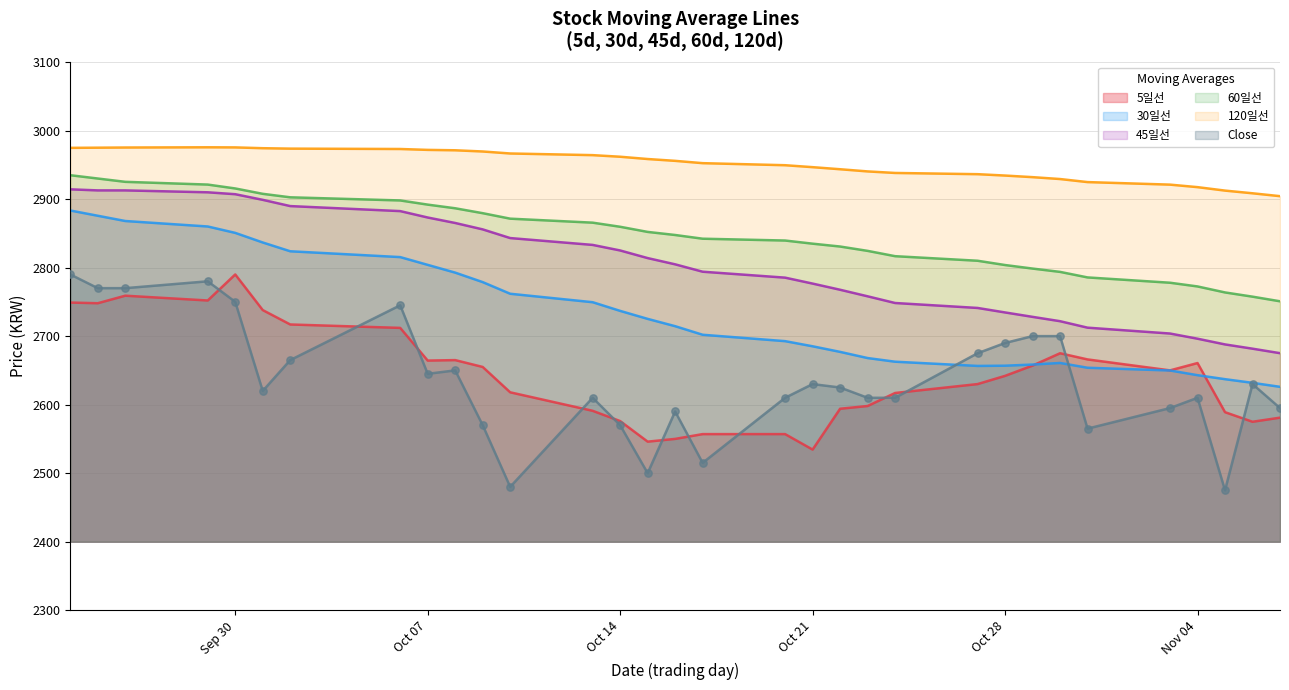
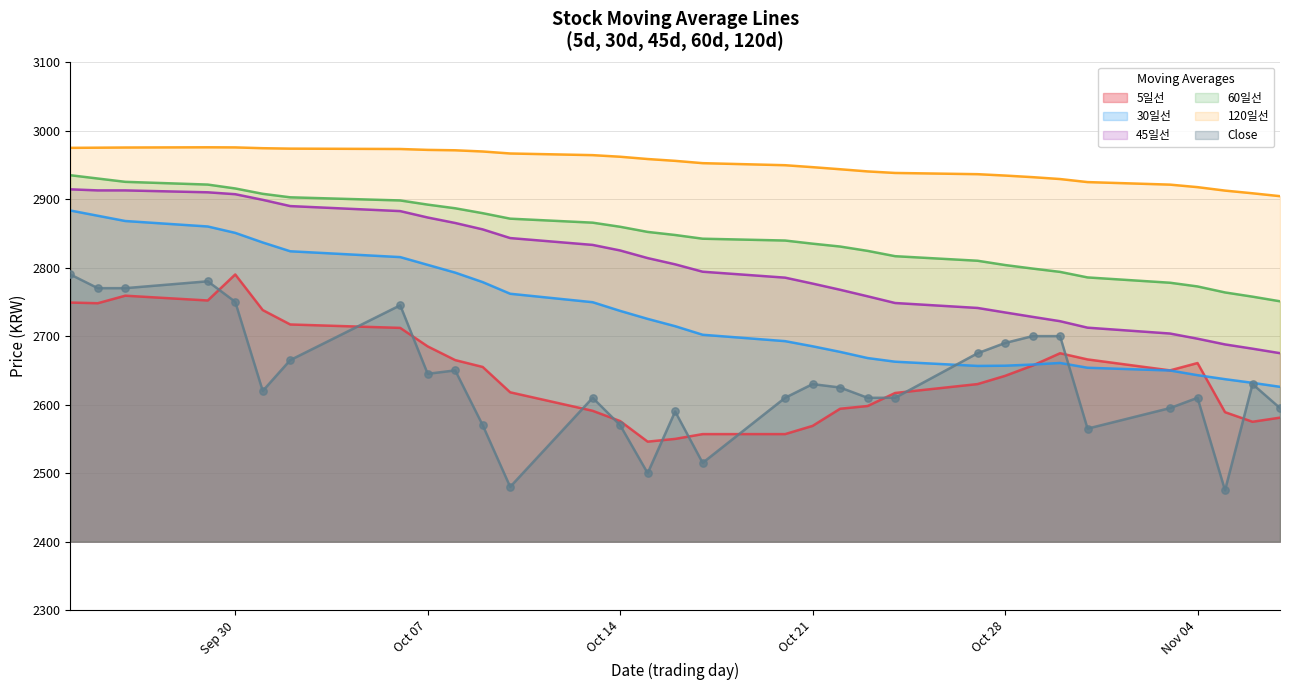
5일선, Oct 07: 2660 -> 2690
5일선, Oct 21: 2530 -> 2570
